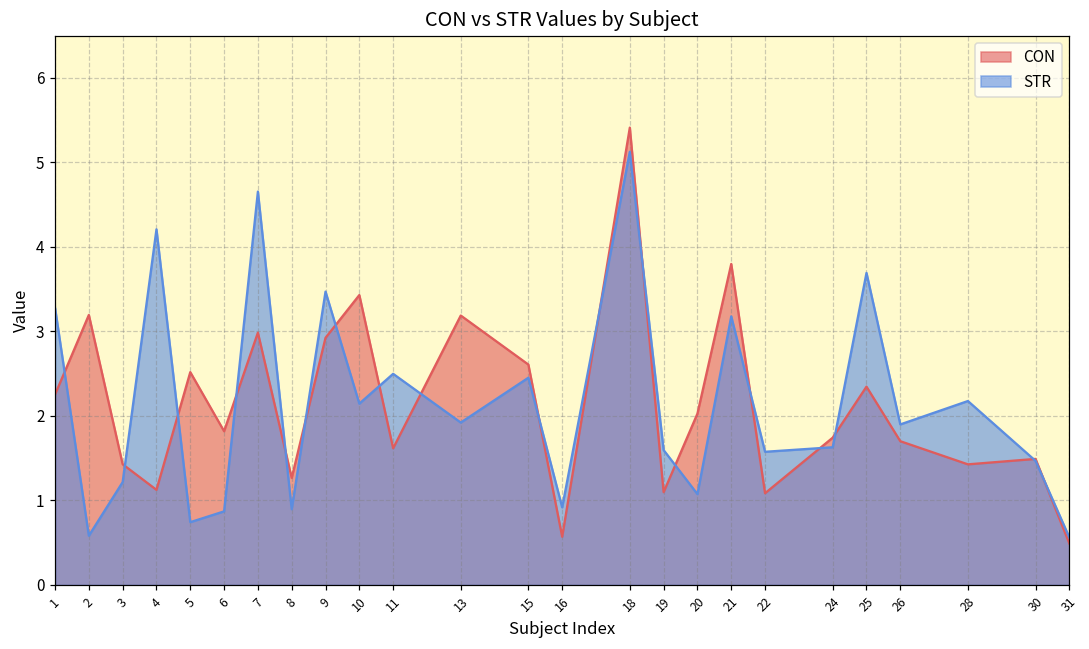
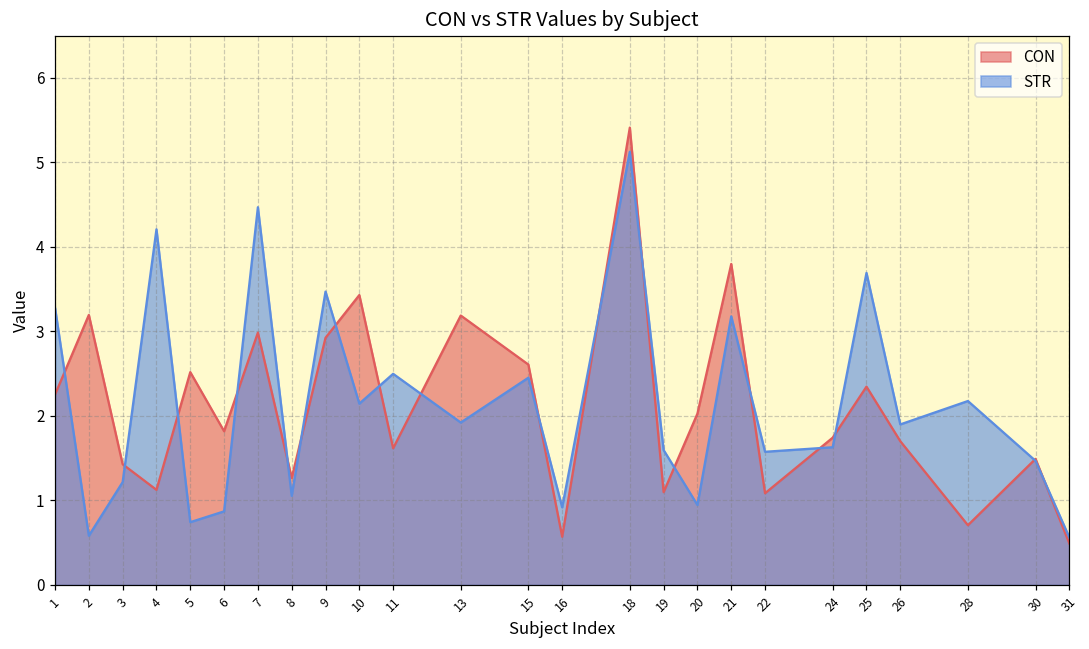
STR, 7: 4.7 -> 4.5
STR, 8: 0.9 -> 1.1
STR, 20: 1.1 -> 0.9
CON, 28: 1.4 -> 0.7
